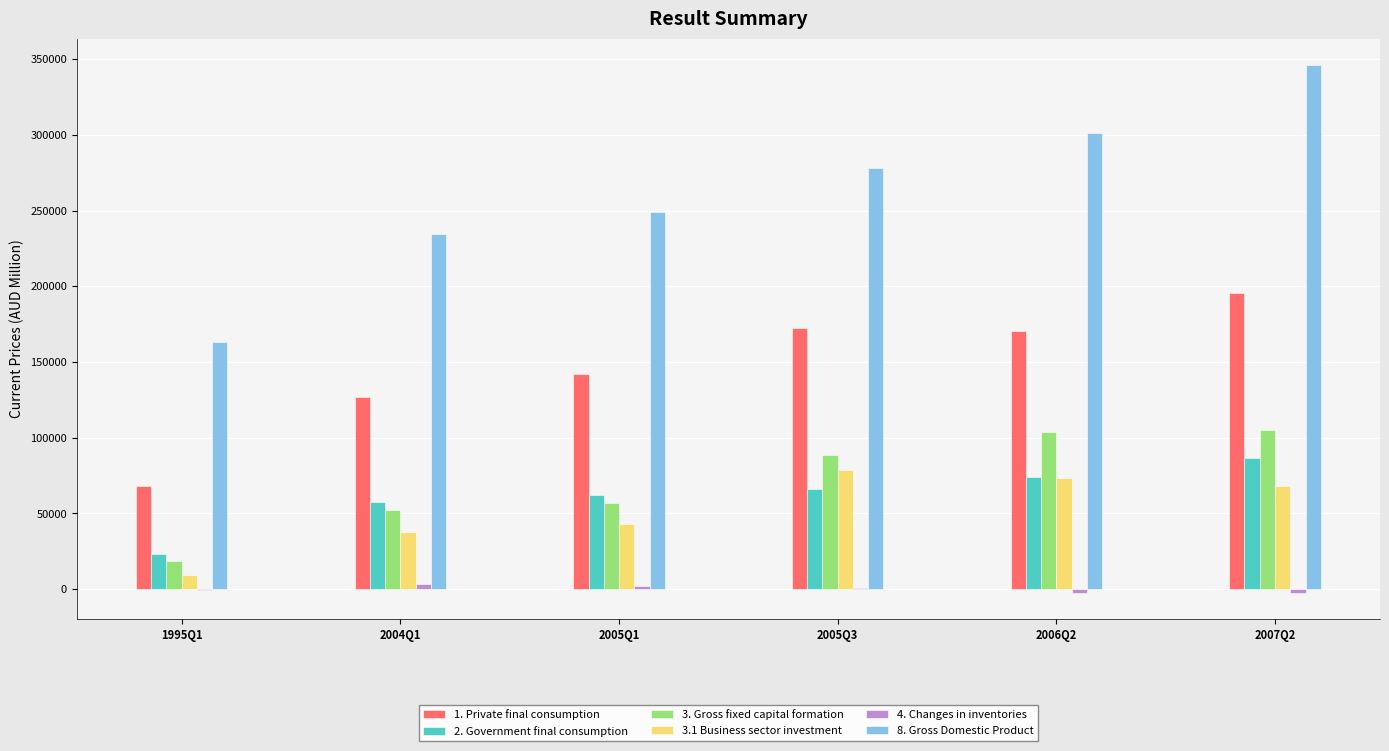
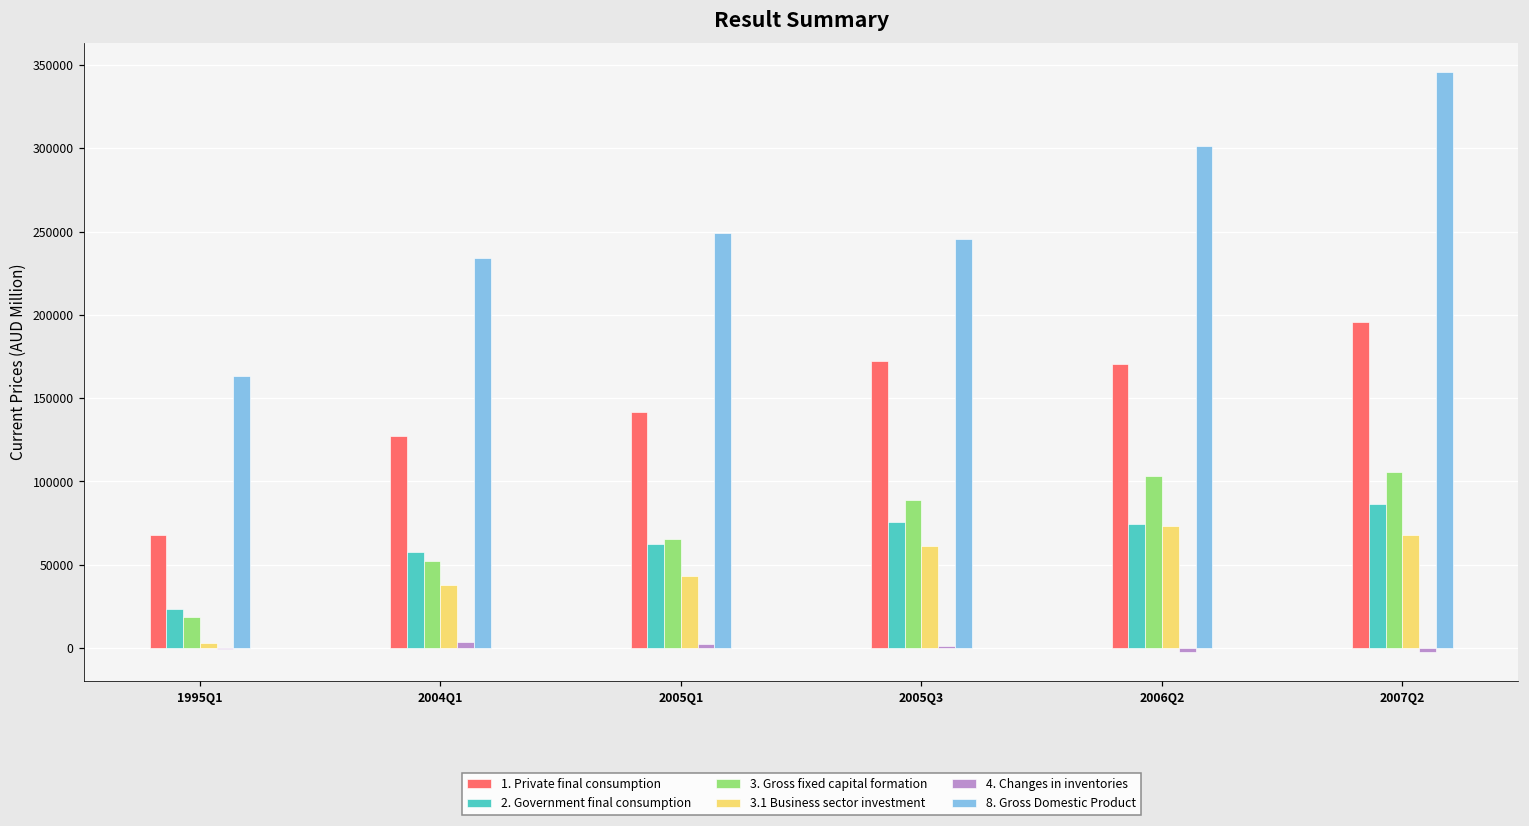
3.1 Business sector investment, 1995Q1: 10000 -> 3000
3. Gross fixed capital formation, 2005Q1: 57000 -> 65000
2. Government final consumption, 2005Q3: 66000 -> 76000
3.1 Business sector investment, 2005Q3: 79000 -> 62000
8. Gross Domestic Product, 2005Q3: 278000 -> 245000
